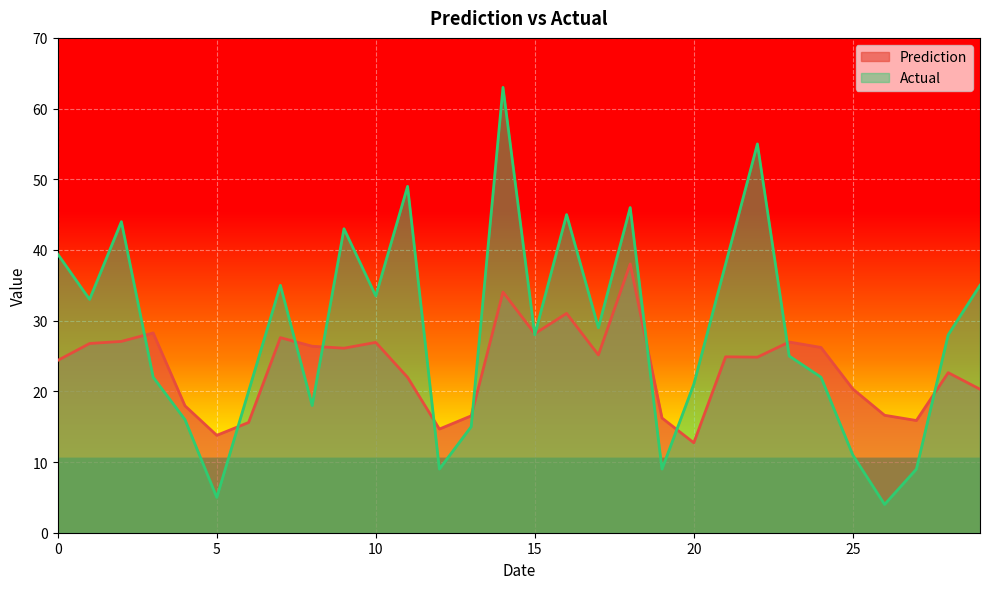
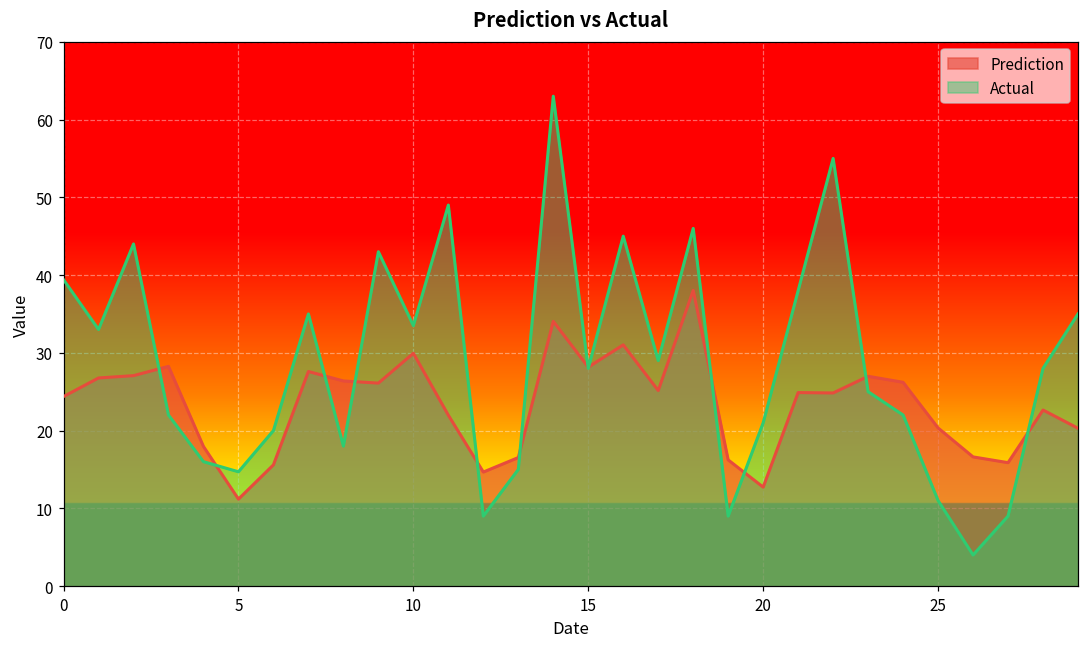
Prediction, 5: 14 -> 11
Actual, 5: 5 -> 15
Prediction, 10: 27 -> 30
